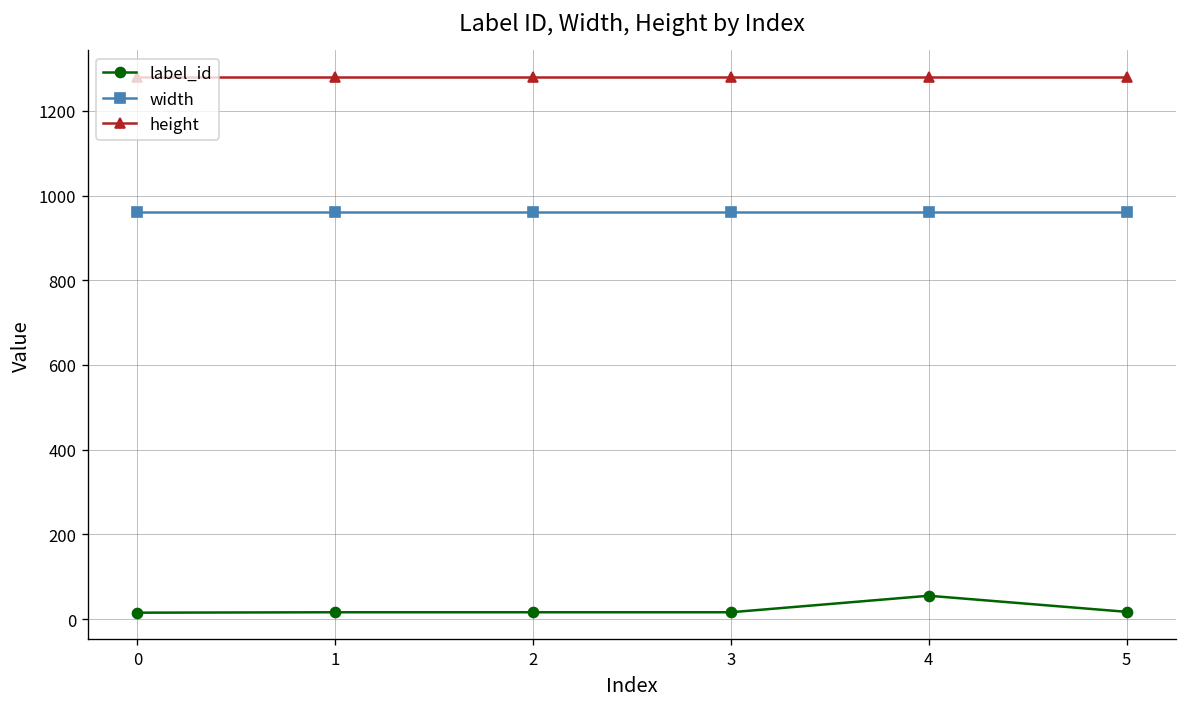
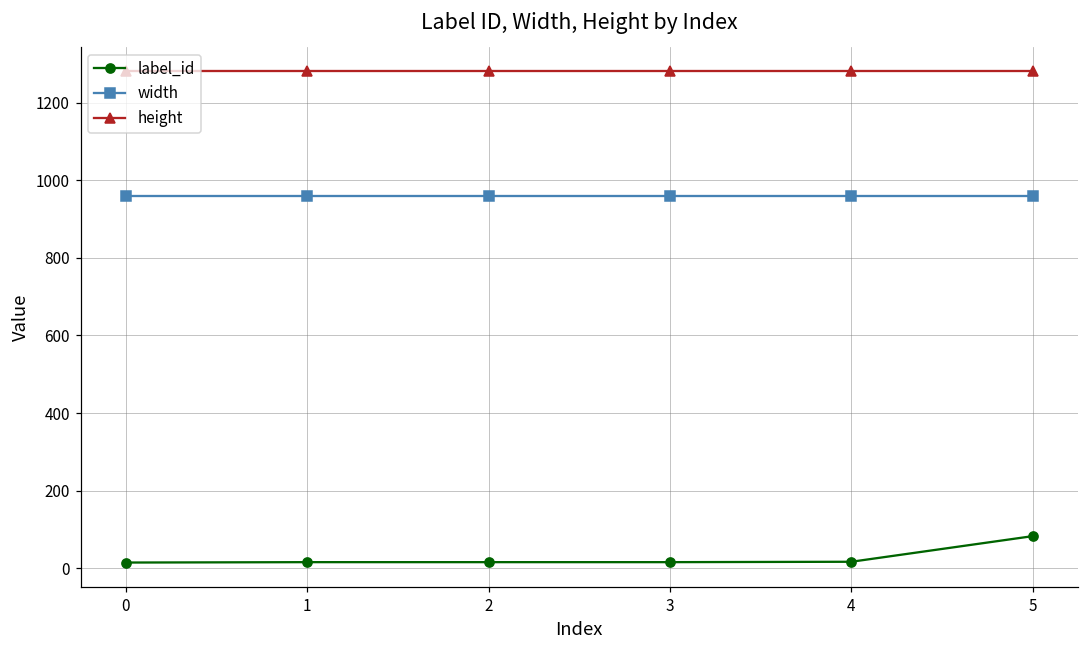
label_id, 4: 60 -> 20
label_id, 5: 20 -> 80
